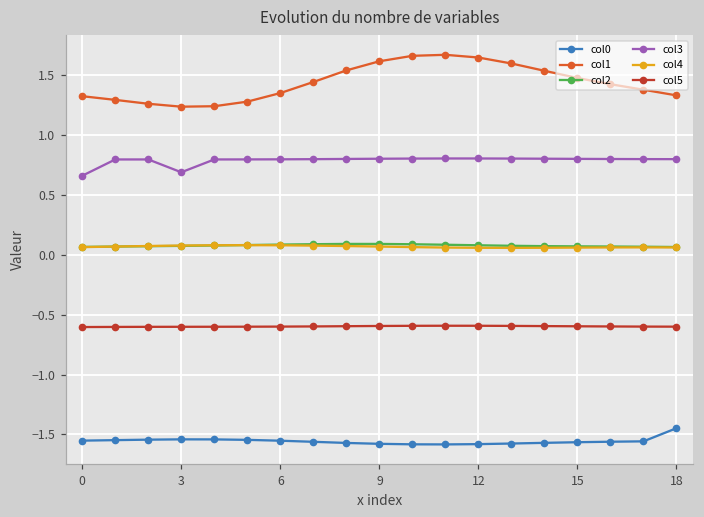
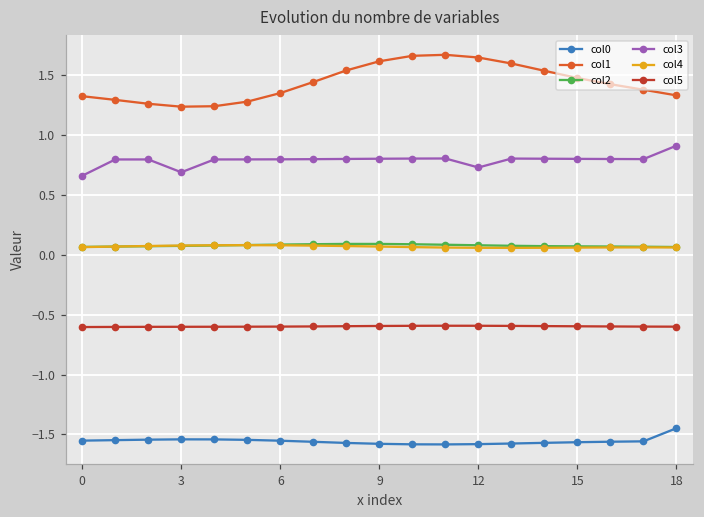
col3, 12: 0.80 -> 0.73
col3, 18: 0.80 -> 0.91
